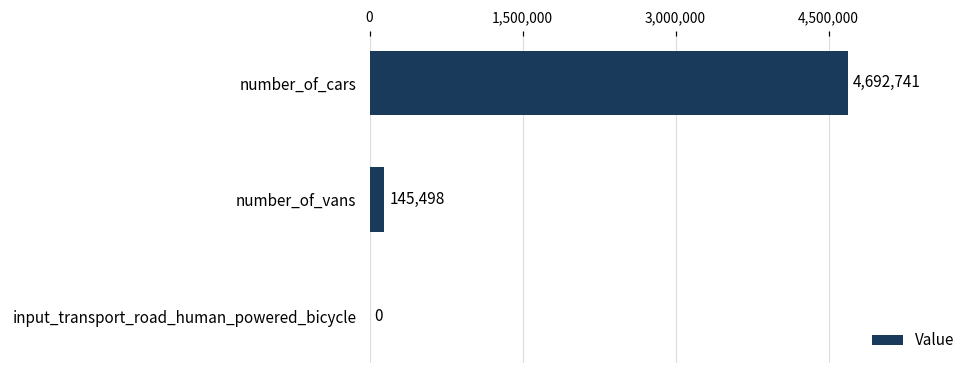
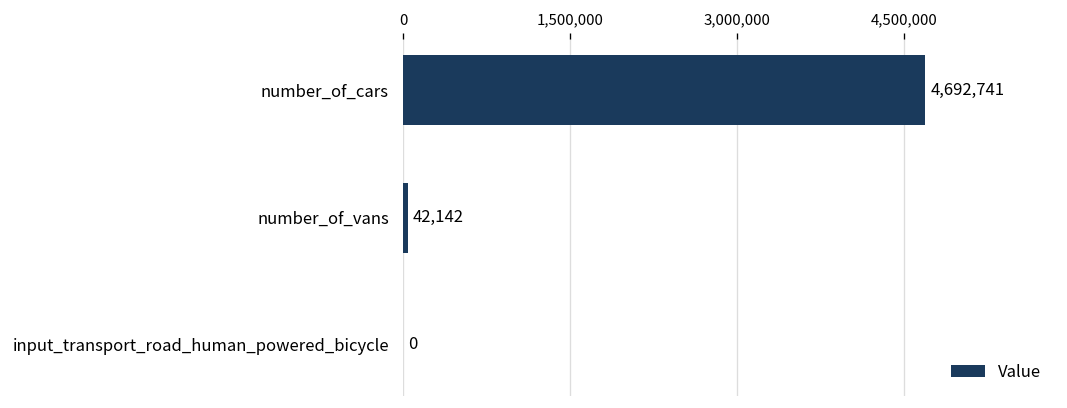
number_of_vans: 145,498 -> 42,142
